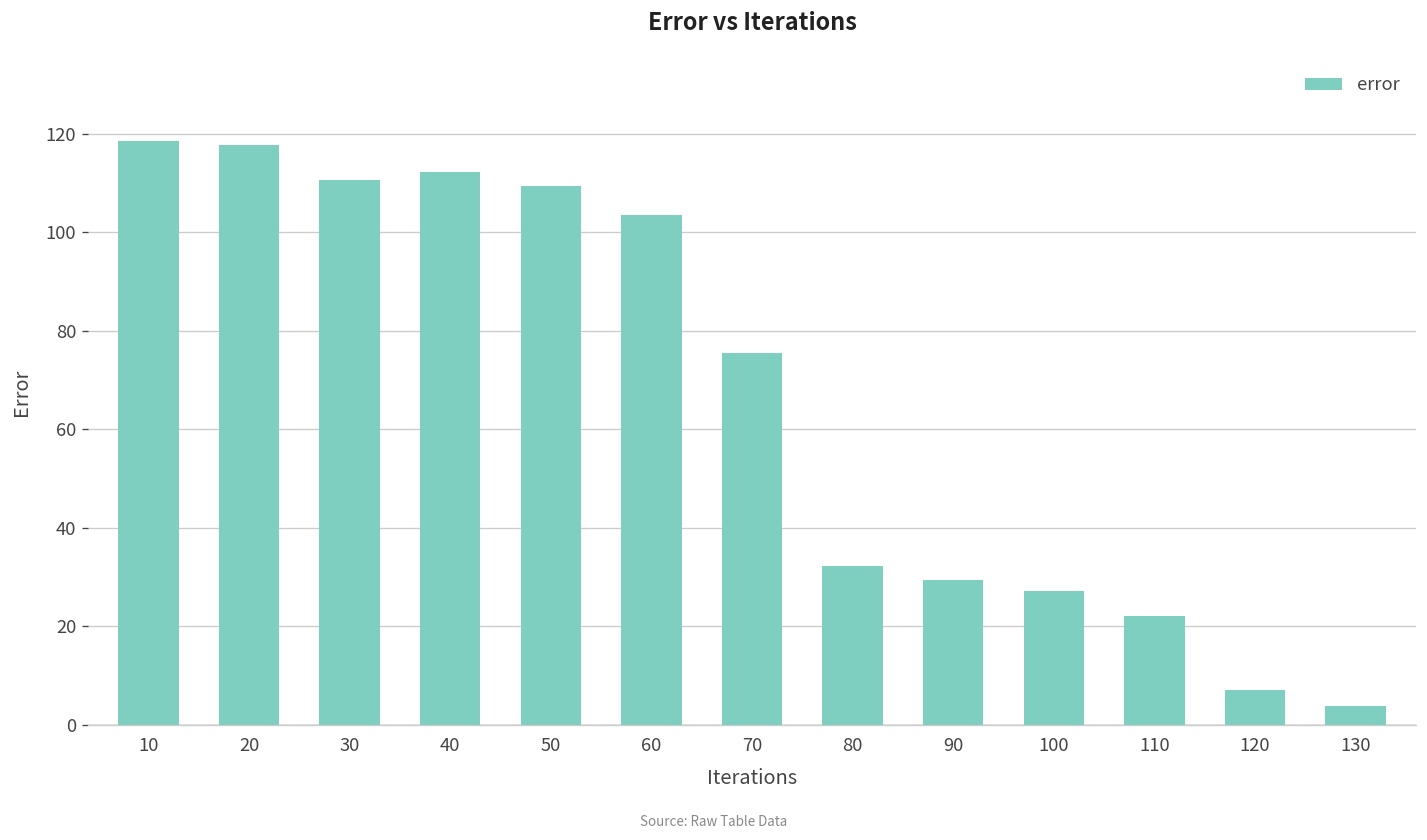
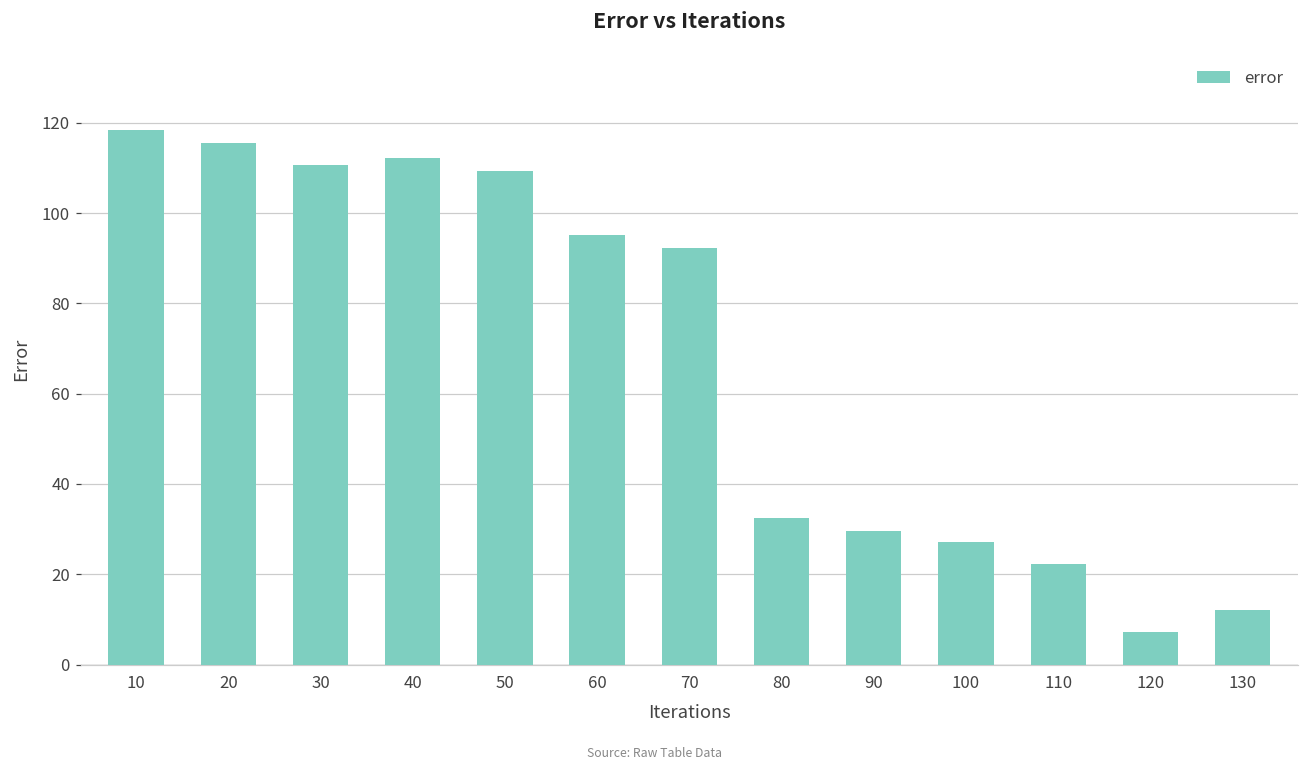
20: 118 -> 115
60: 104 -> 95
70: 75 -> 92
130: 4 -> 12
